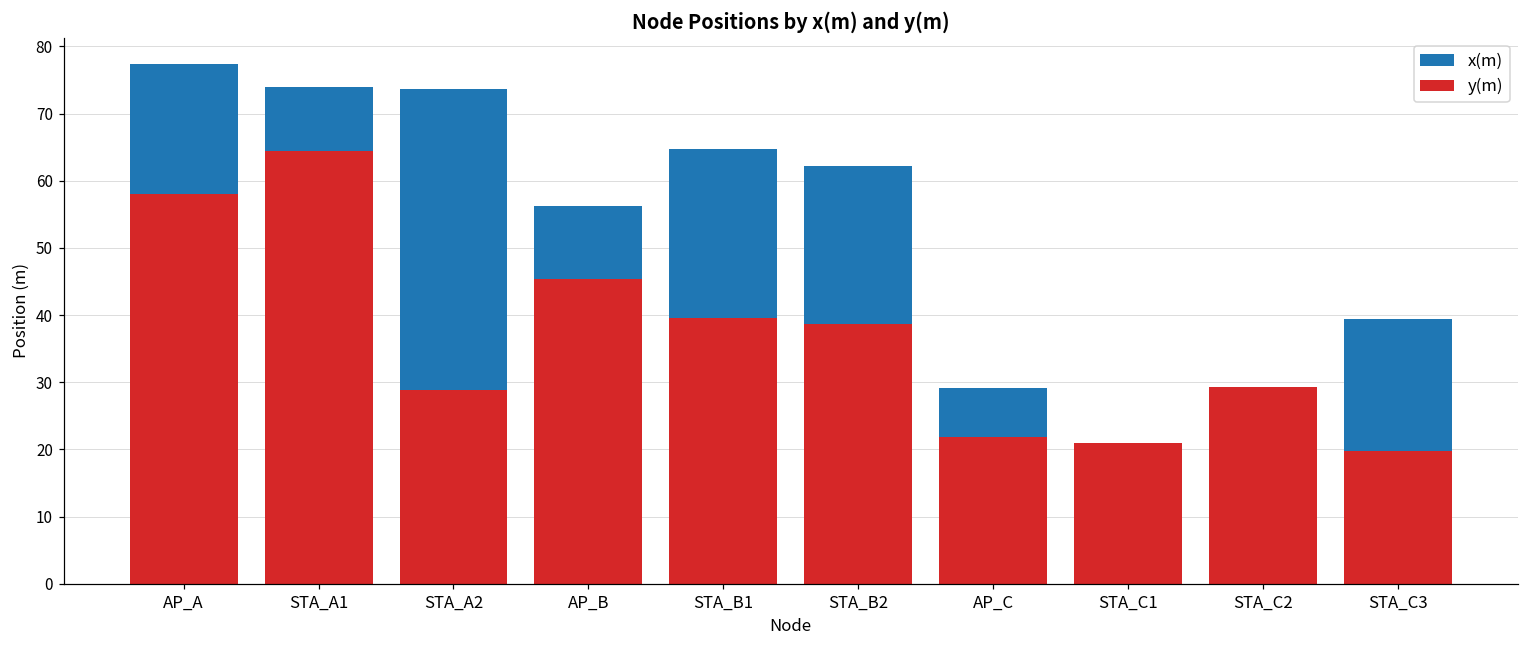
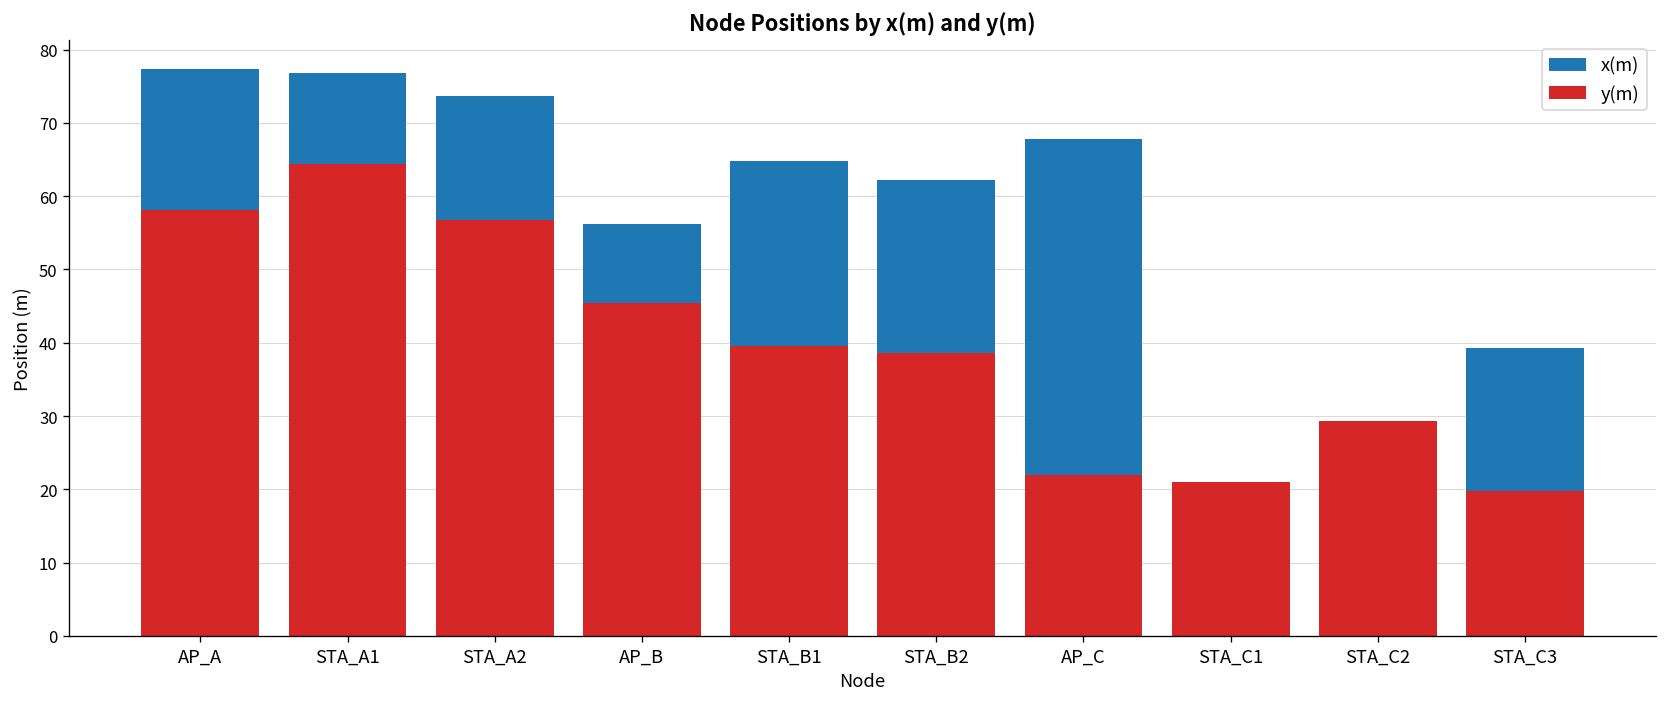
x(m), STA_A1: 74 -> 77
y(m), STA_A2: 29 -> 57
x(m), AP_C: 29 -> 68
